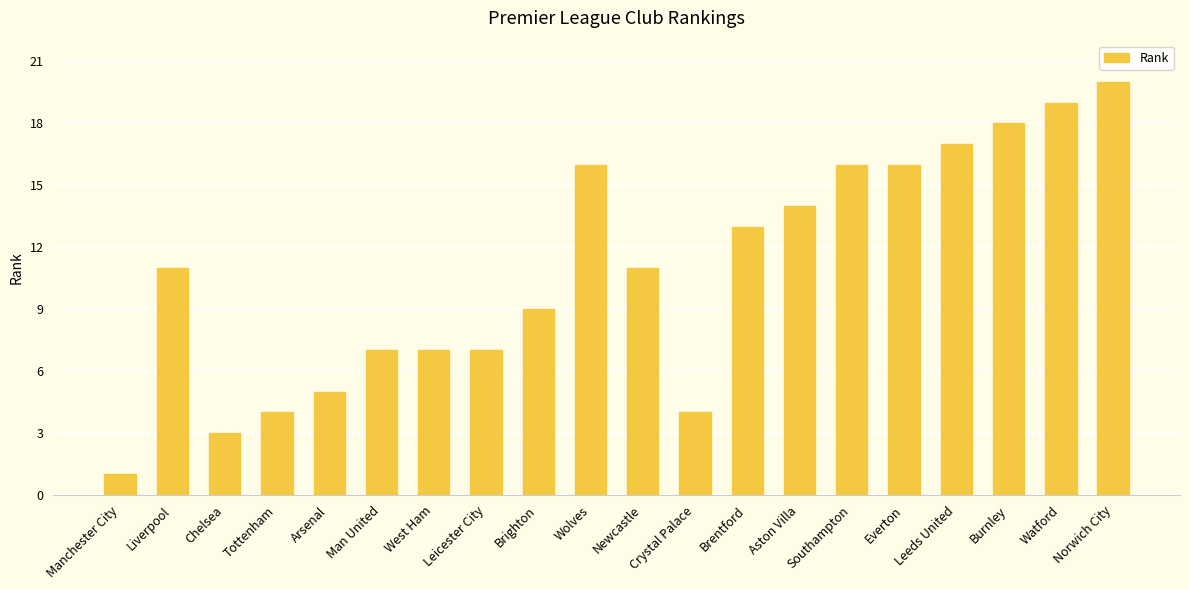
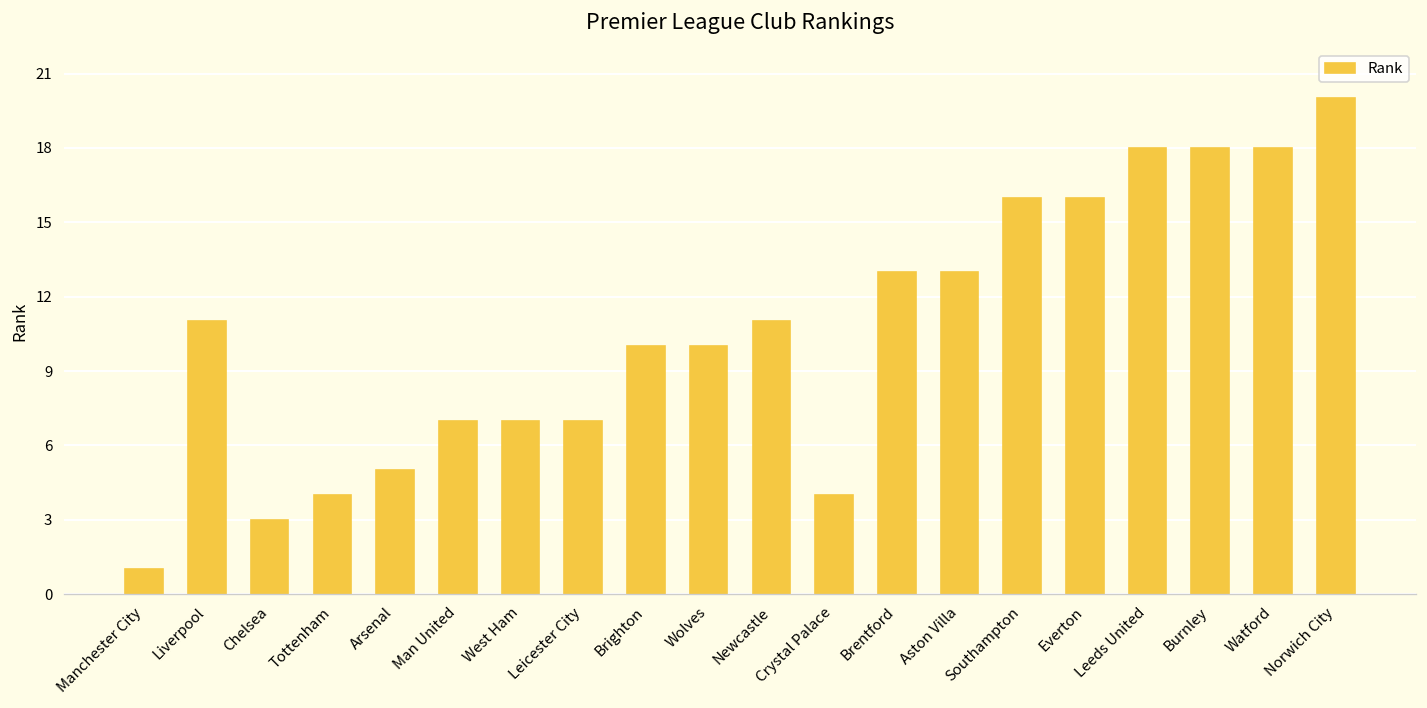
Brighton: 9 -> 10
Wolves: 16 -> 10
Aston Villa: 14 -> 13
Leeds United: 17 -> 18
Watford: 19 -> 18
